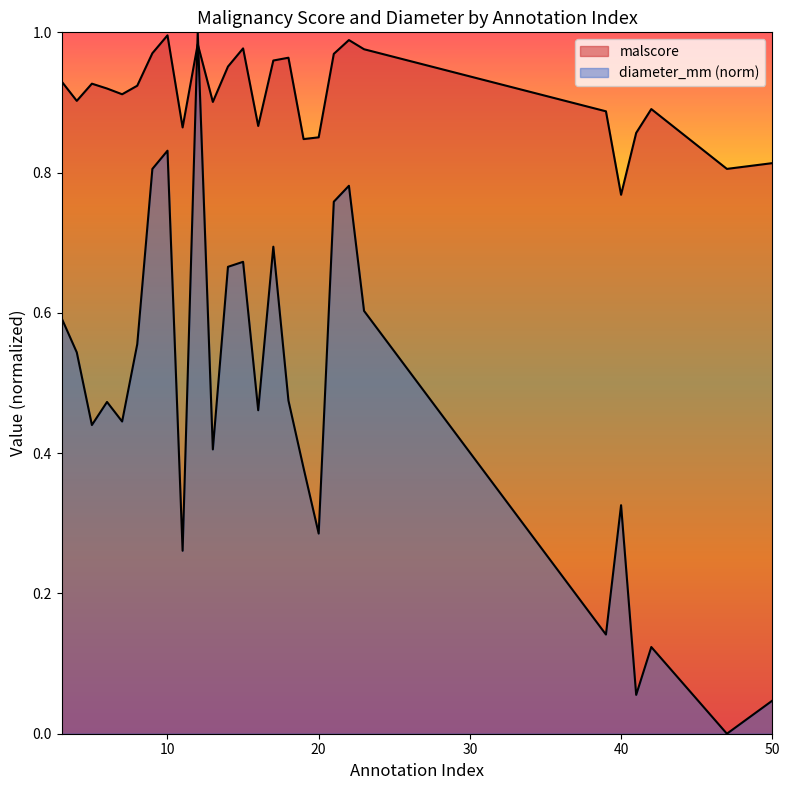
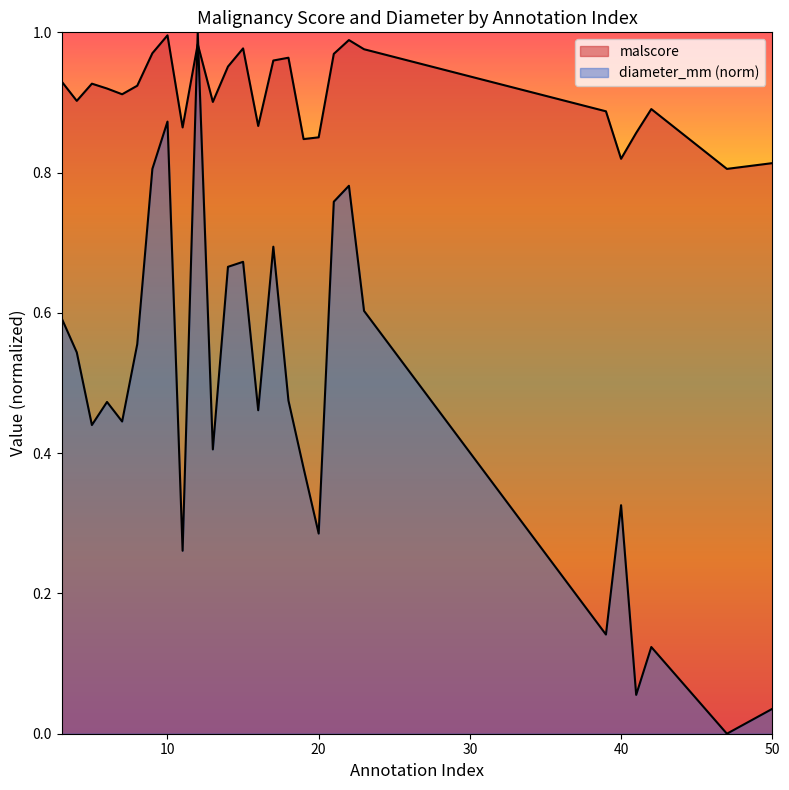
diameter_mm (norm), 10: 0.83 -> 0.87
malscore, 40: 0.77 -> 0.82
diameter_mm (norm), 50: 0.05 -> 0.04
